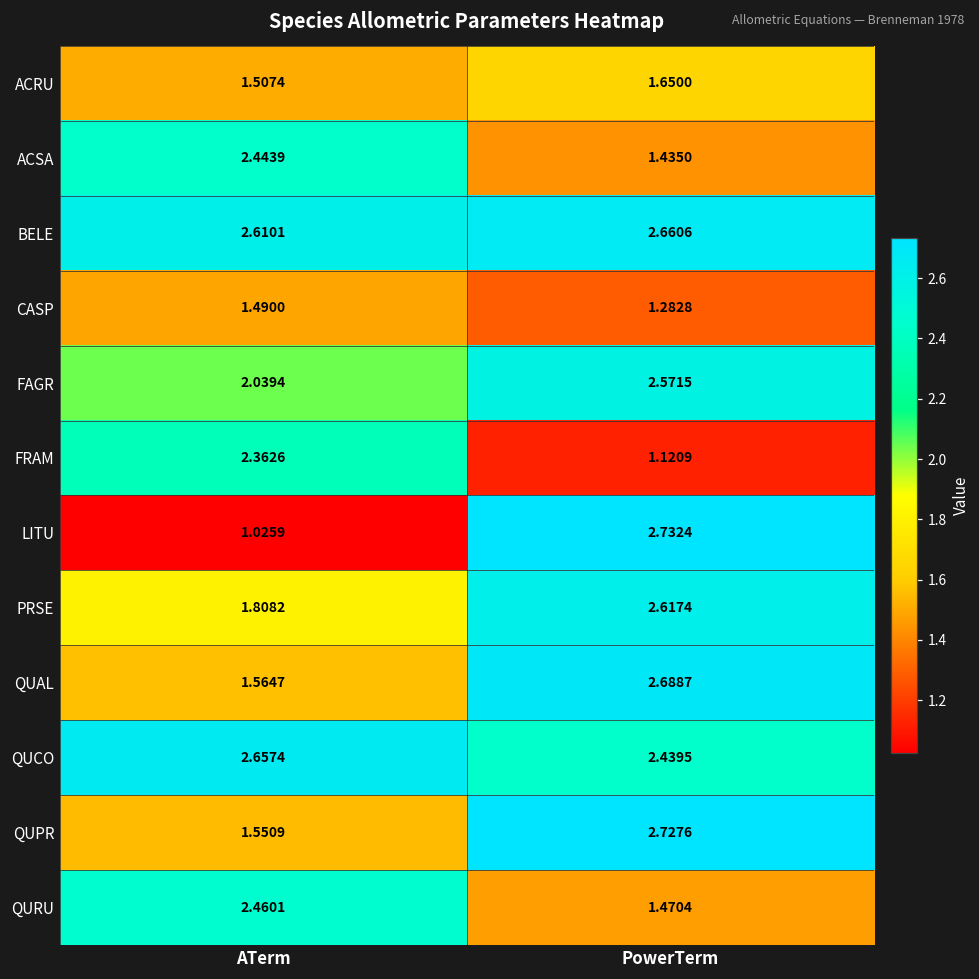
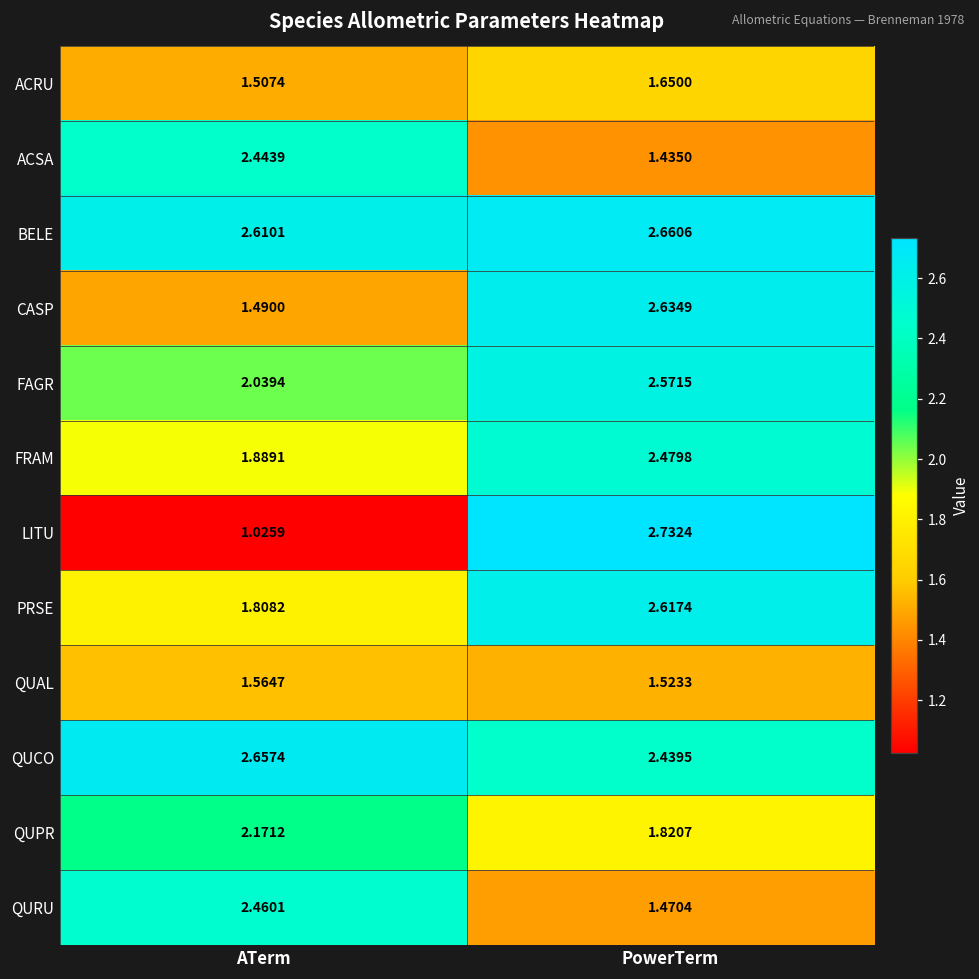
CASP, PowerTerm: 1.2828 -> 2.6349
FRAM, ATerm: 2.3626 -> 1.8891
FRAM, PowerTerm: 1.1209 -> 2.4798
QUAL, PowerTerm: 2.6887 -> 1.5233
QUPR, ATerm: 1.5509 -> 2.1712
QUPR, PowerTerm: 2.7276 -> 1.8207
